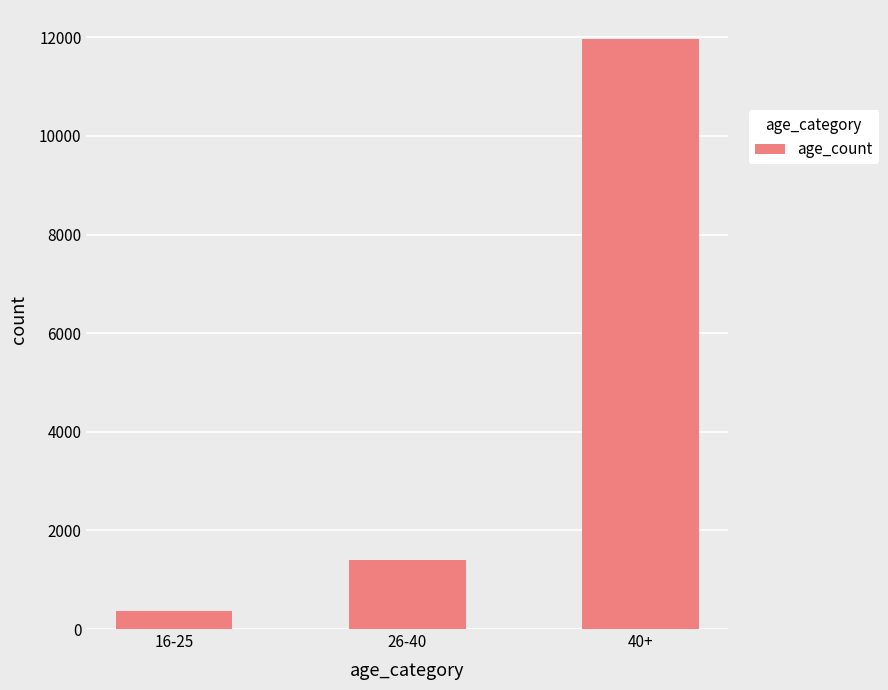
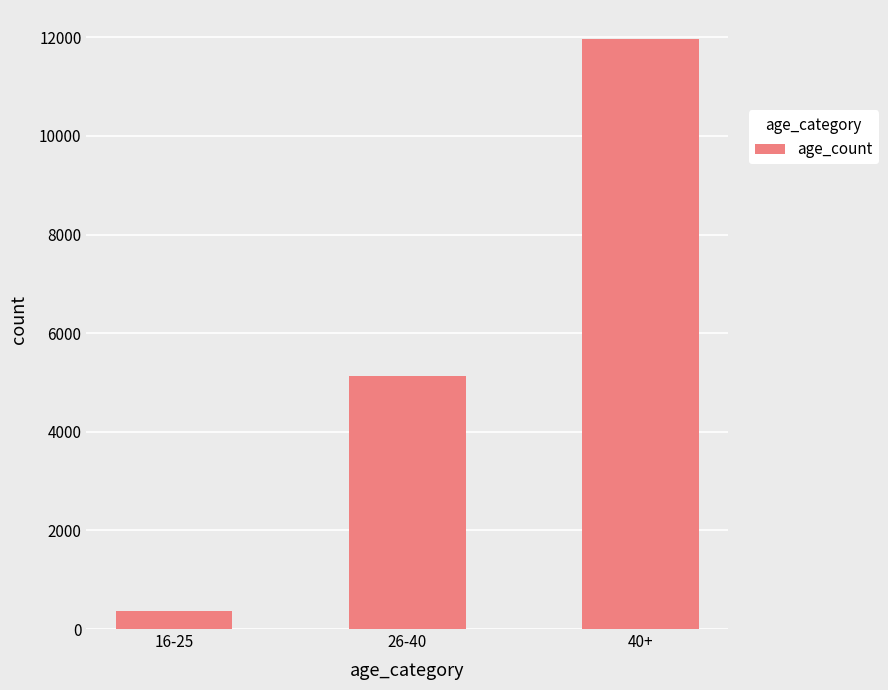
26-40: 1400 -> 5100
